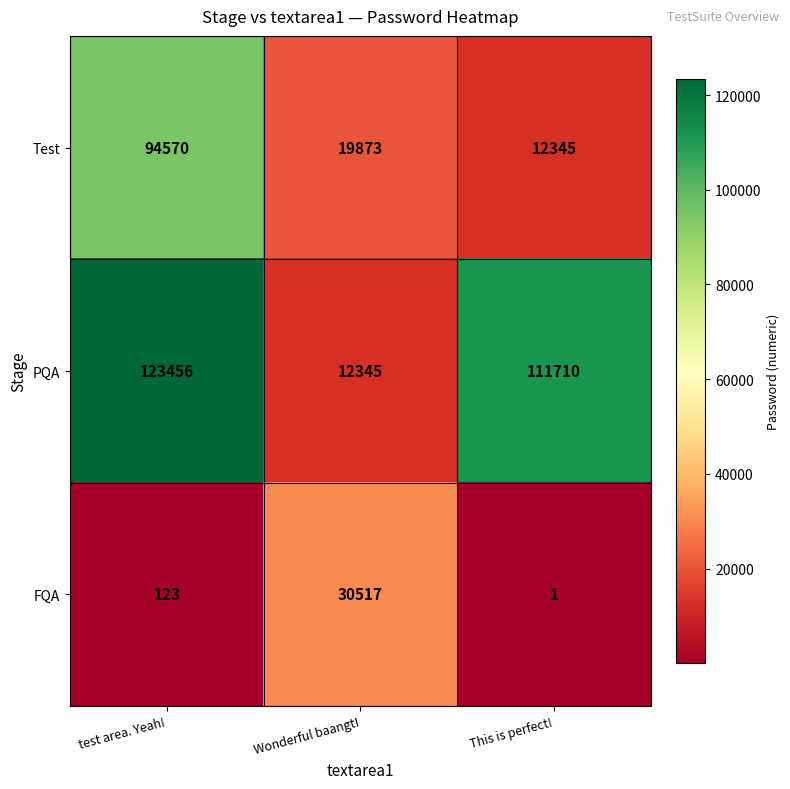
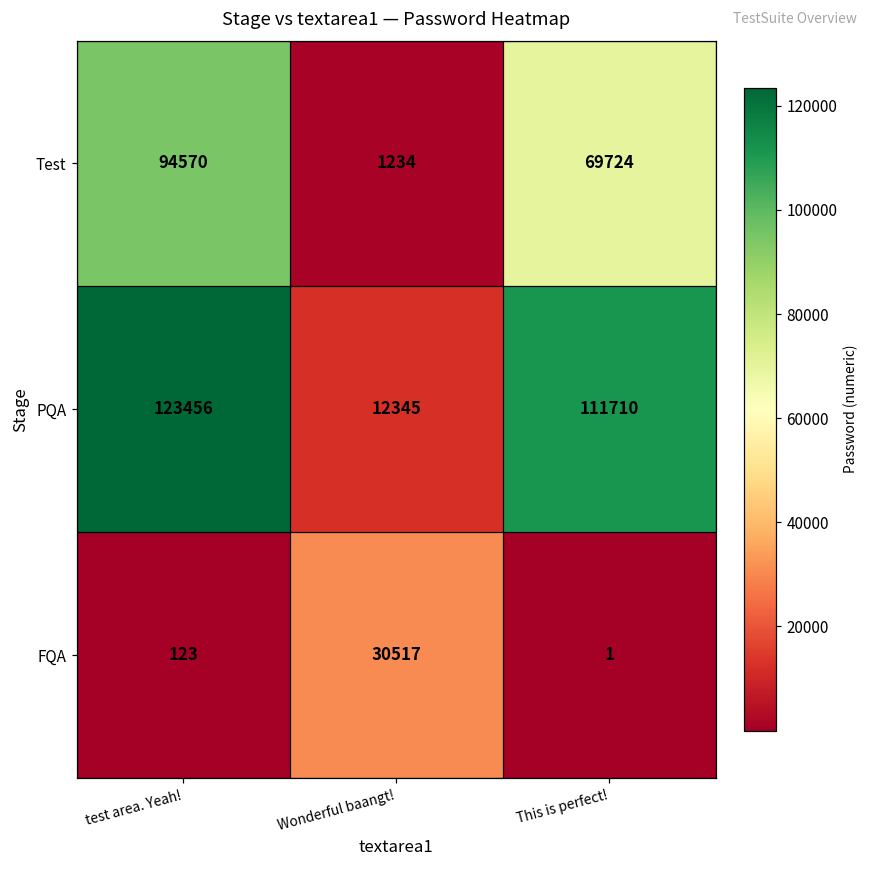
Test, Wonderful baangt!: 19873 -> 1234
Test, This is perfect!: 12345 -> 69724
